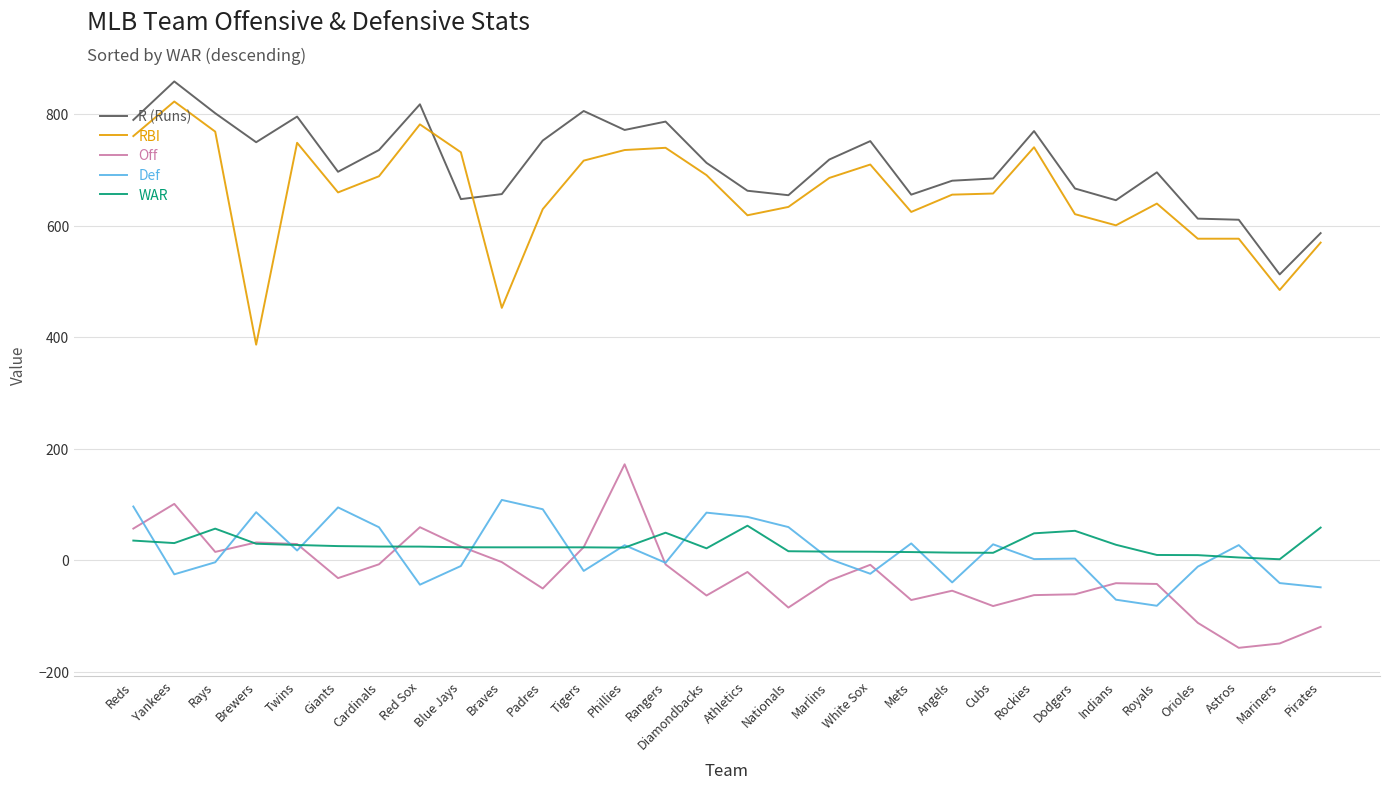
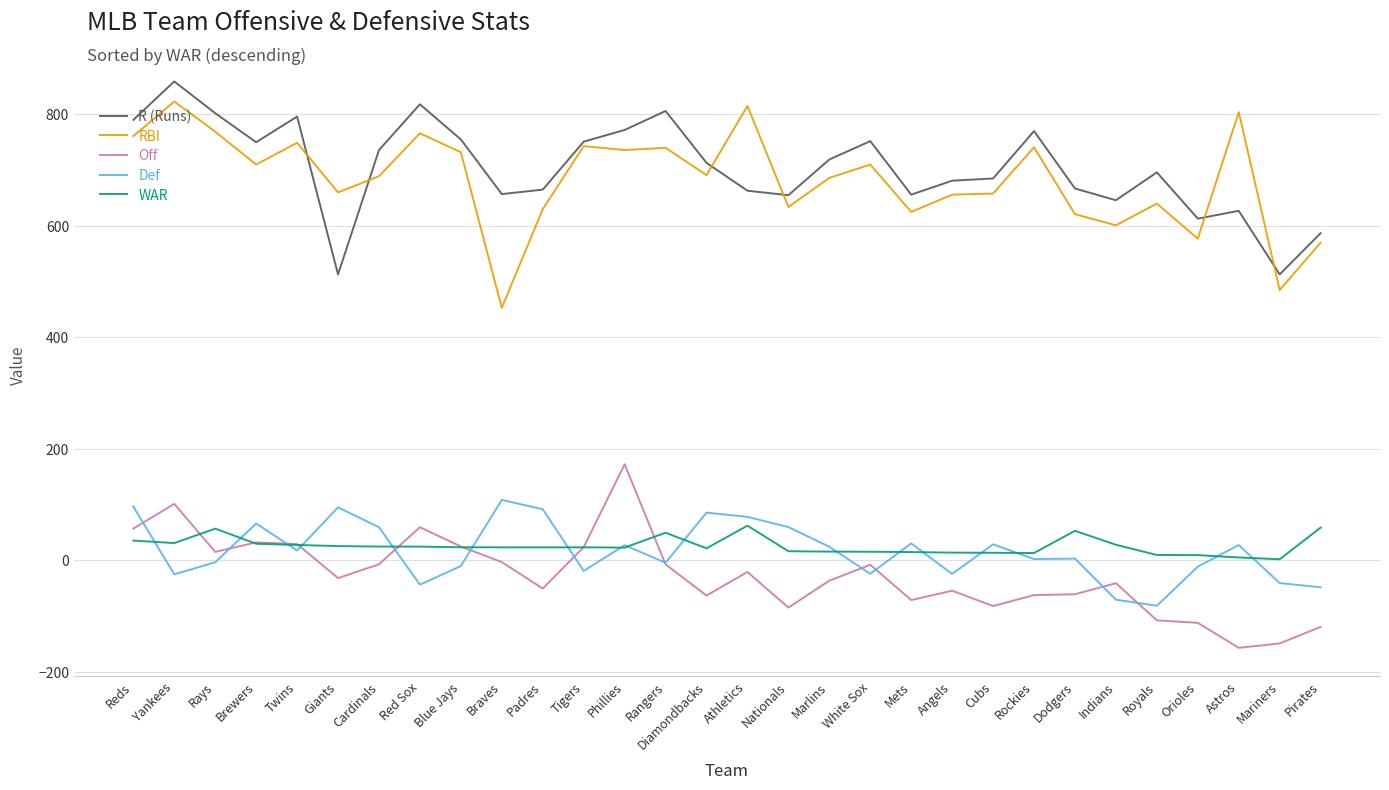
RBI, Brewers: 390 -> 710
Def, Brewers: 90 -> 70
R (Runs), Giants: 700 -> 510
RBI, Red Sox: 780 -> 770
R (Runs), Blue Jays: 650 -> 760
R (Runs), Padres: 750 -> 670
R (Runs), Tigers: 810 -> 750
RBI, Tigers: 720 -> 740
R (Runs), Rangers: 790 -> 810
RBI, Athletics: 620 -> 820
Def, Marlins: 0 -> 20
Def, Angels: -40 -> -20
WAR, Rockies: 50 -> 10
Off, Royals: -40 -> -110
R (Runs), Astros: 610 -> 630
RBI, Astros: 580 -> 800
